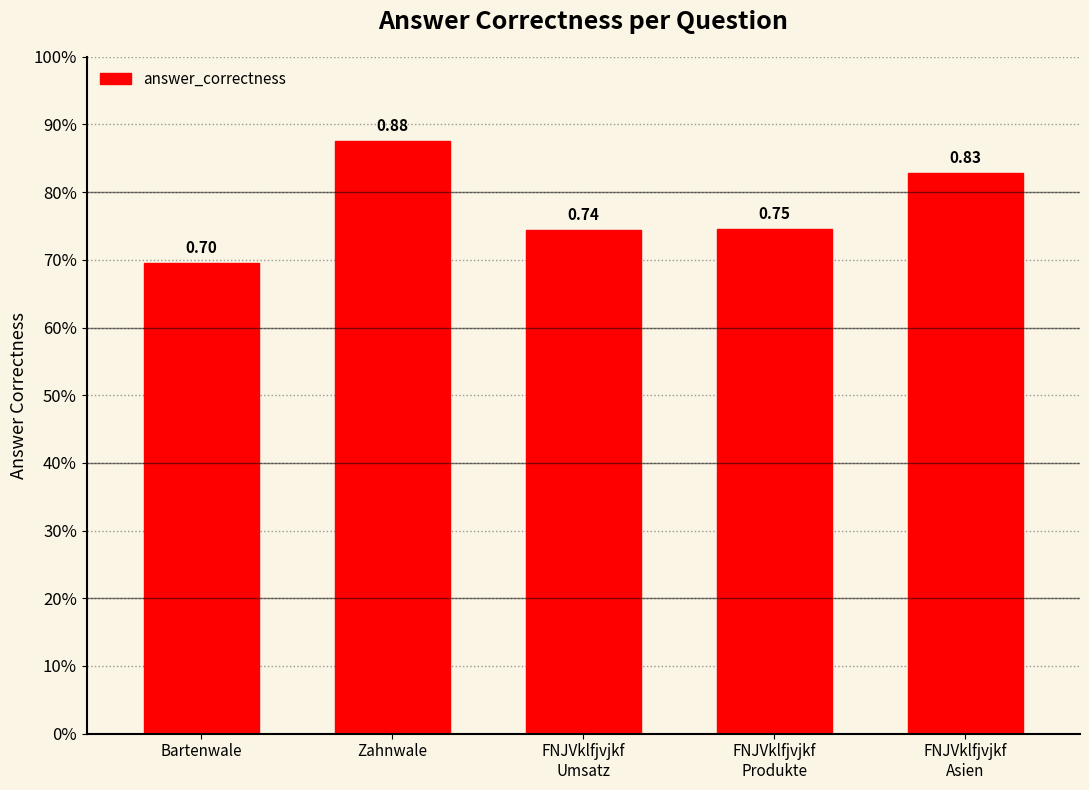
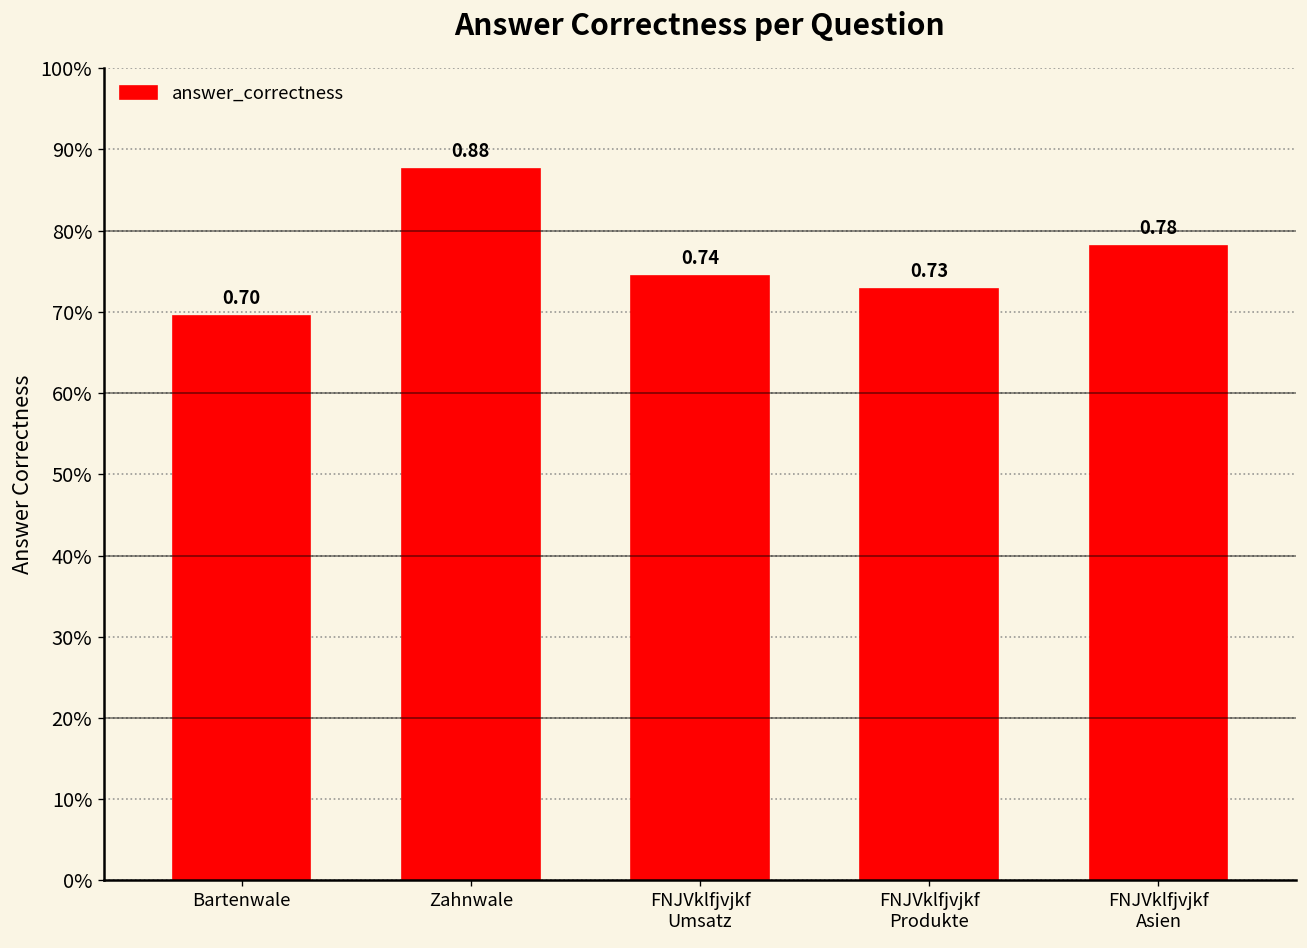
FNJVklfjvjkf Produkte: 0.75 -> 0.73
FNJVklfjvjkf Asien: 0.83 -> 0.78
